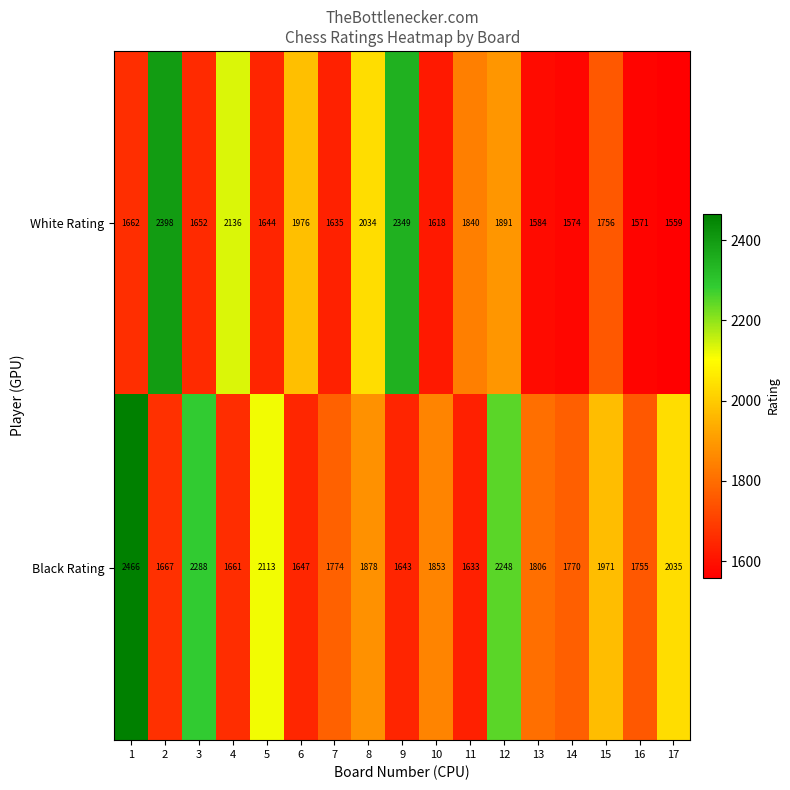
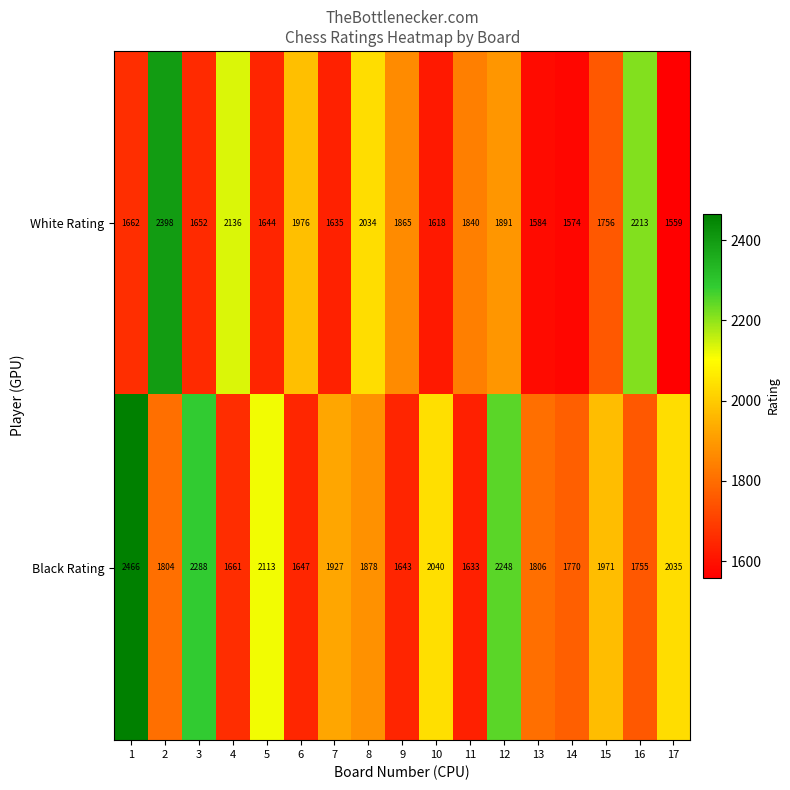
White Rating, 9: 2349 -> 1865
White Rating, 16: 1571 -> 2213
Black Rating, 2: 1667 -> 1804
Black Rating, 7: 1774 -> 1927
Black Rating, 10: 1853 -> 2040
